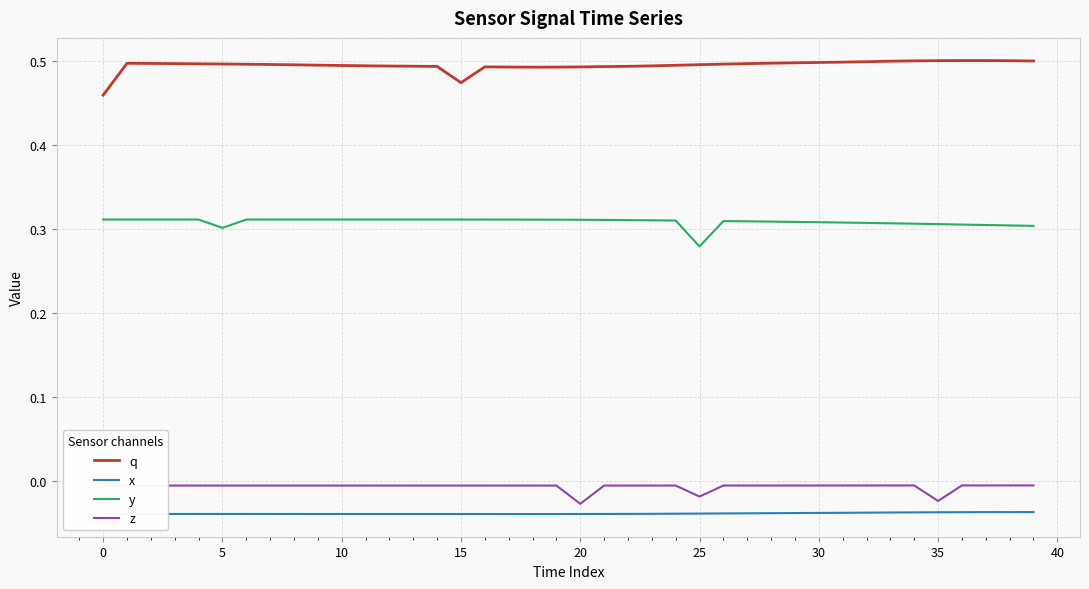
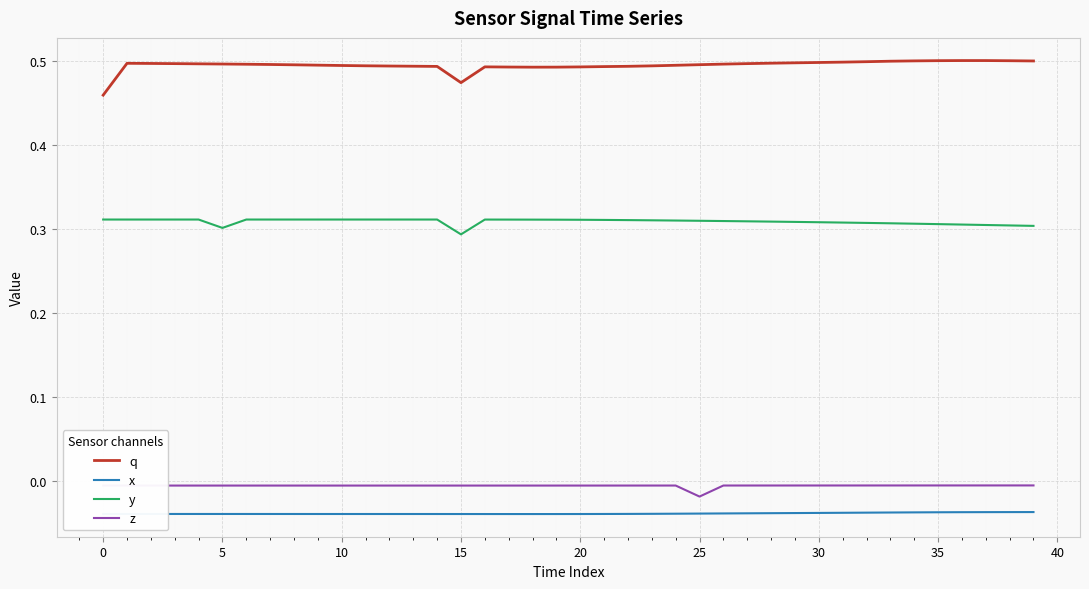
y, 15: 0.31 -> 0.29
z, 20: -0.03 -> 0.00
y, 25: 0.28 -> 0.31
z, 35: -0.02 -> 0.00
